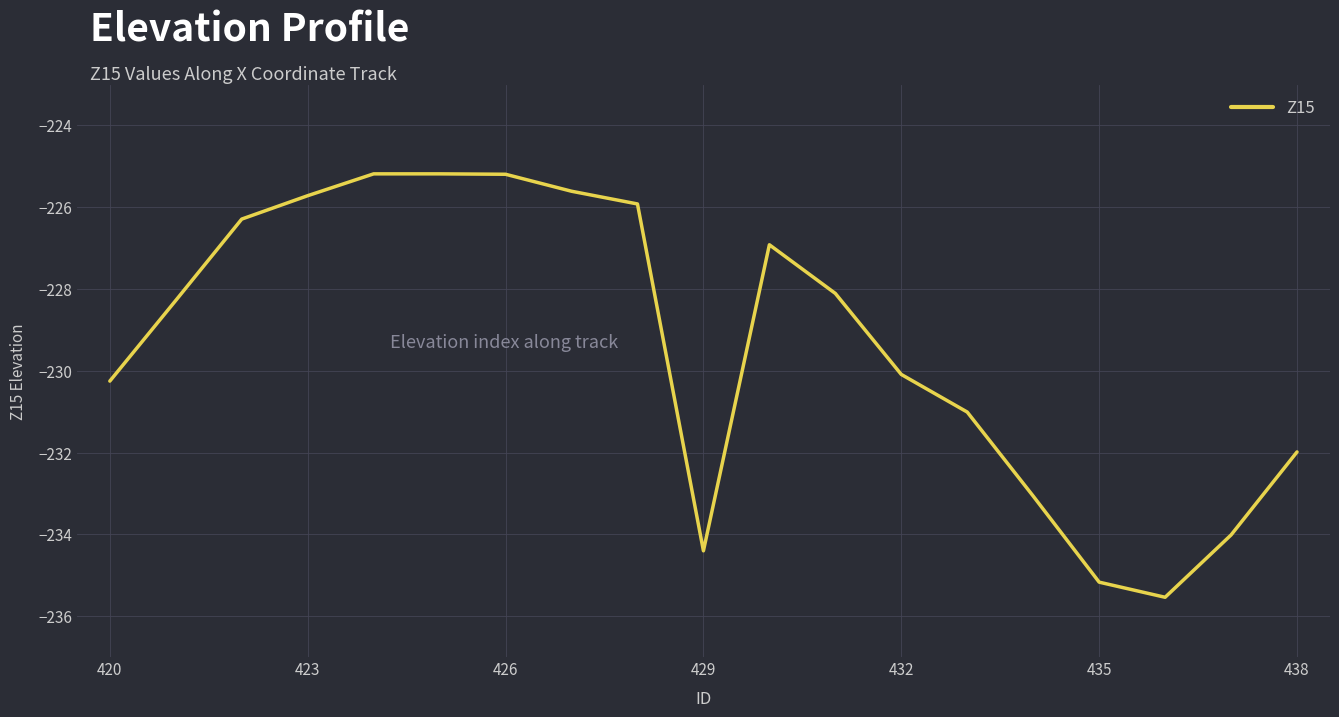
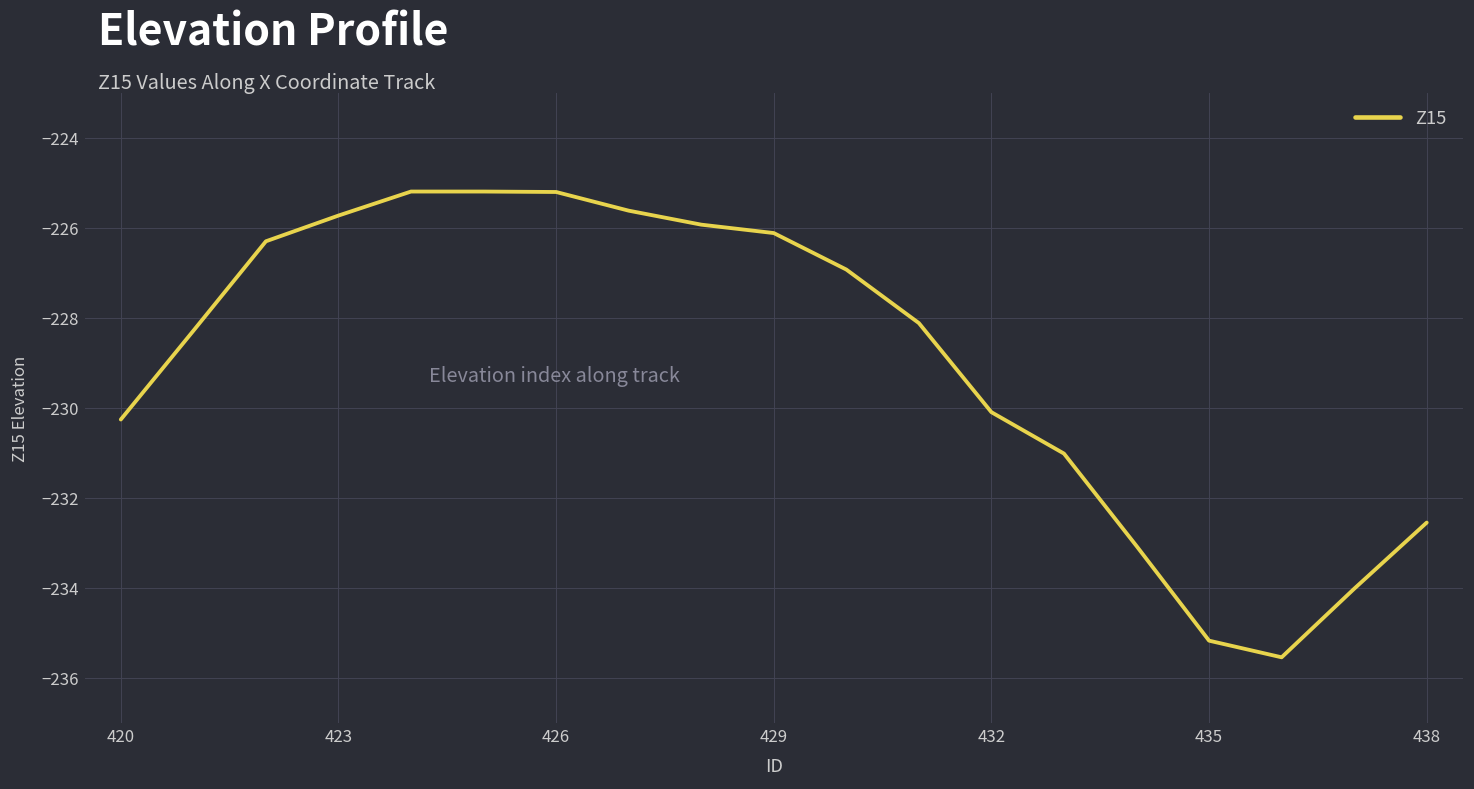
429: -234.4 -> -226.1
438: -232.0 -> -232.5
